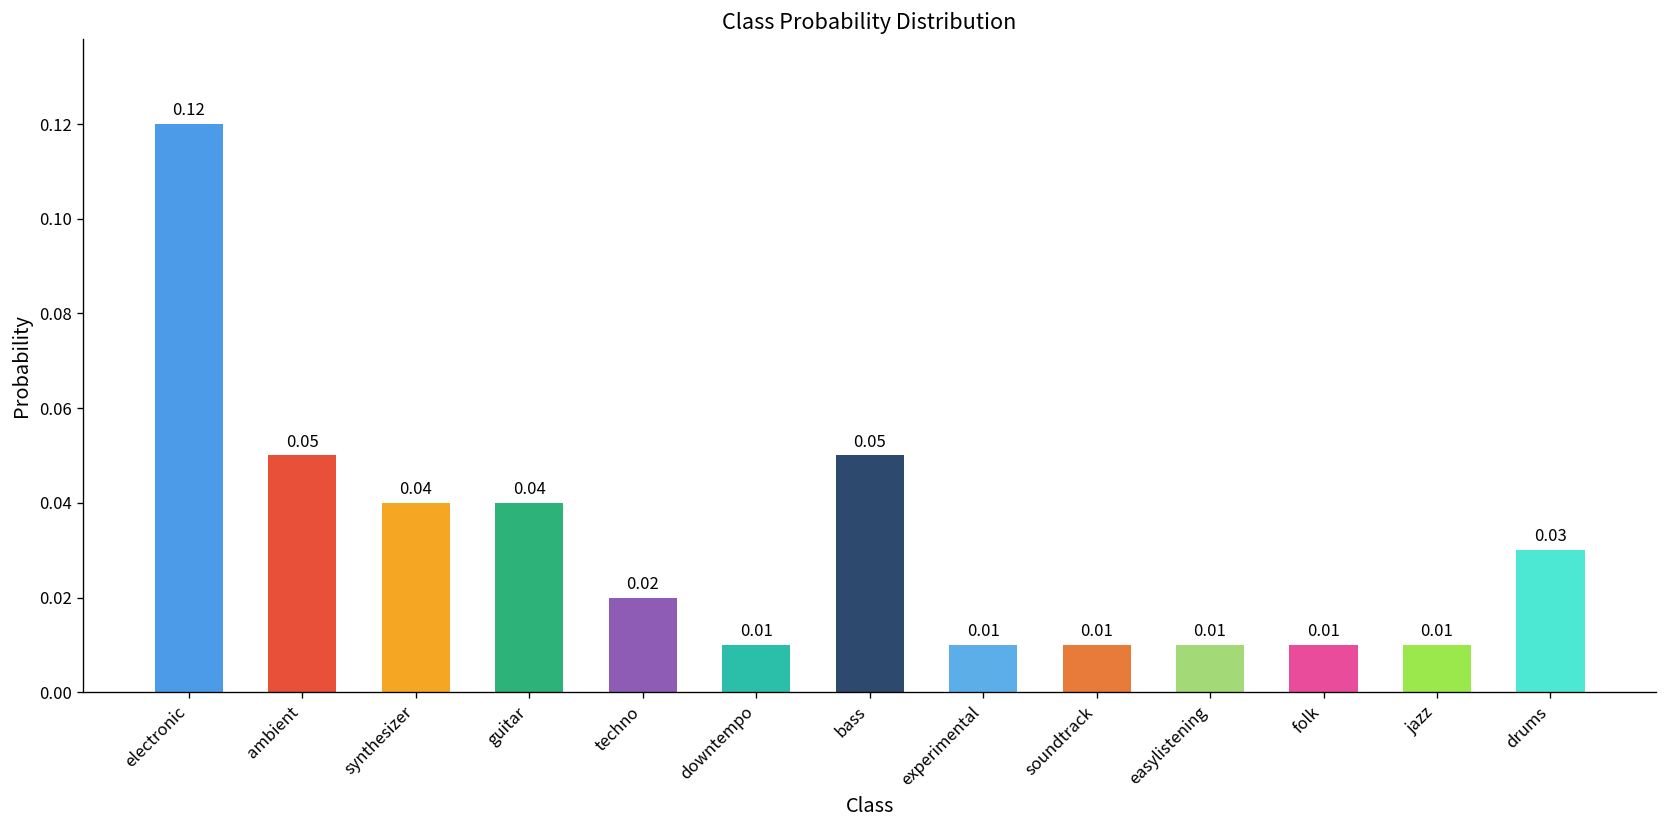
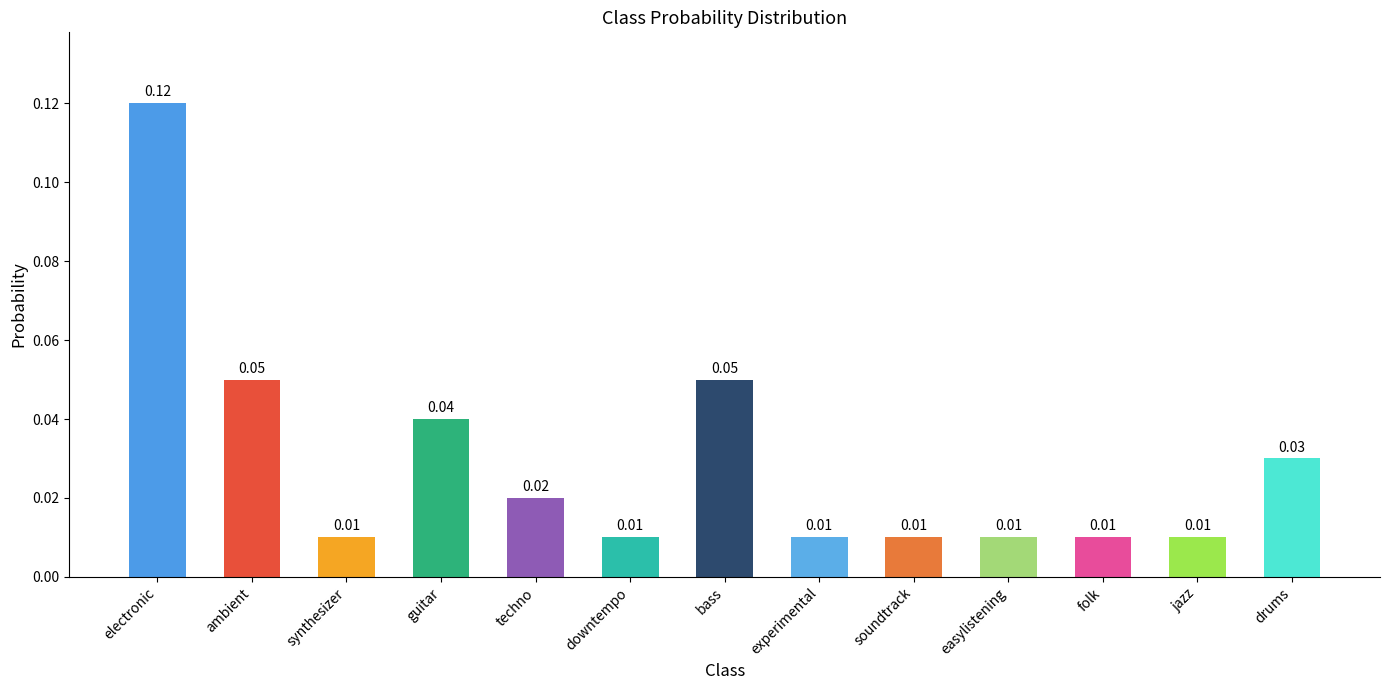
synthesizer: 0.04 -> 0.01
